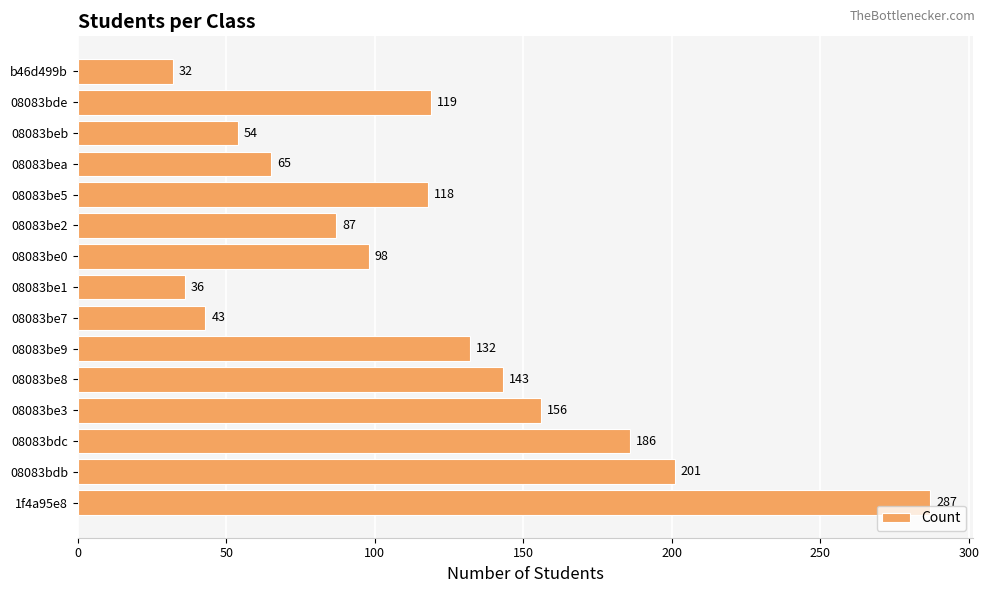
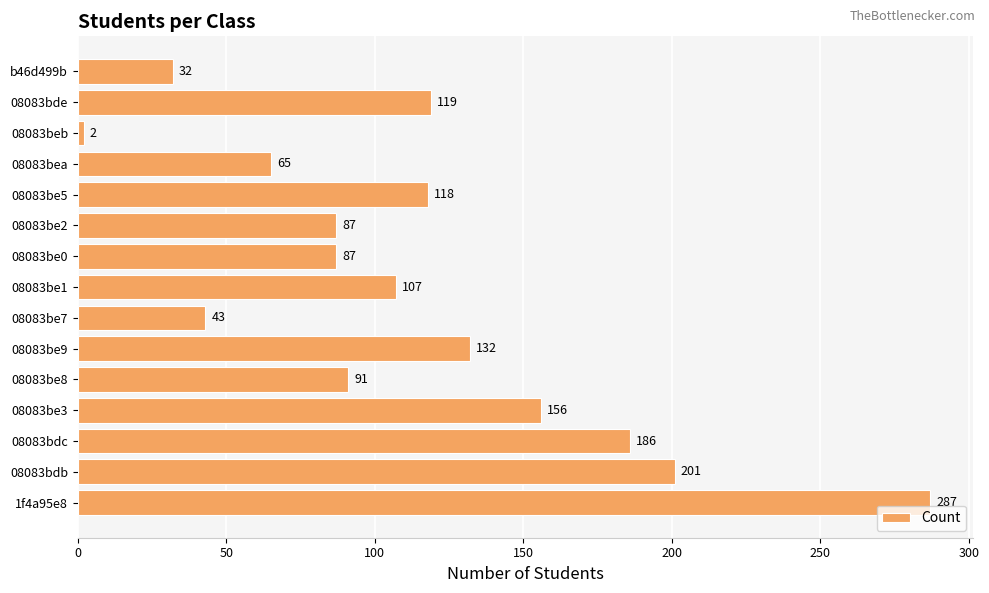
08083beb: 54 -> 2
08083be0: 98 -> 87
08083be1: 36 -> 107
08083be8: 143 -> 91
